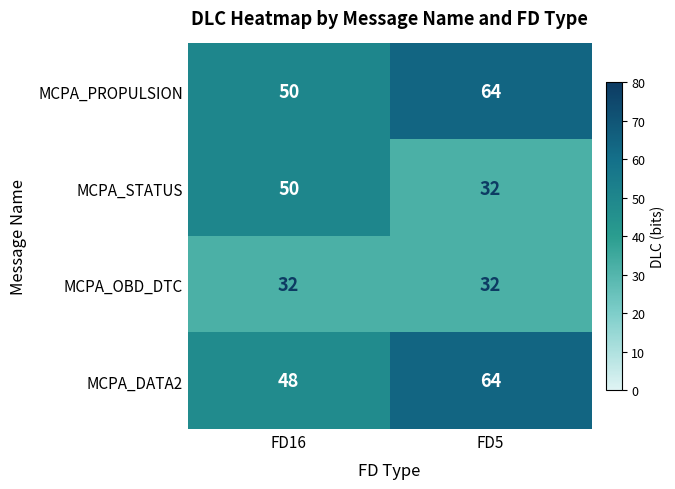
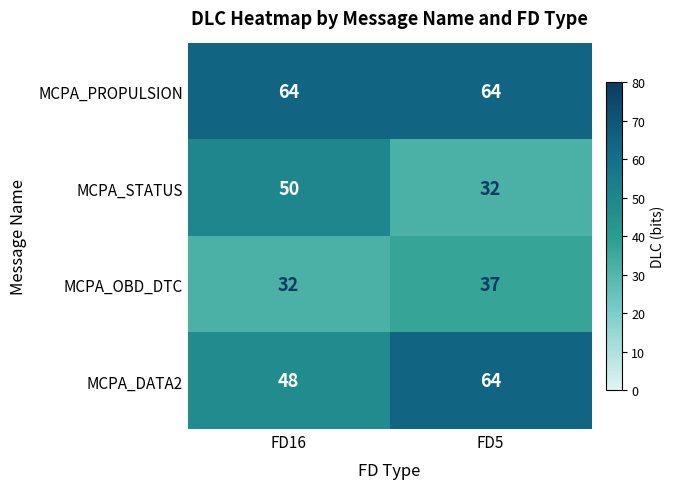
MCPA_PROPULSION, FD16: 50 -> 64
MCPA_OBD_DTC, FD5: 32 -> 37
